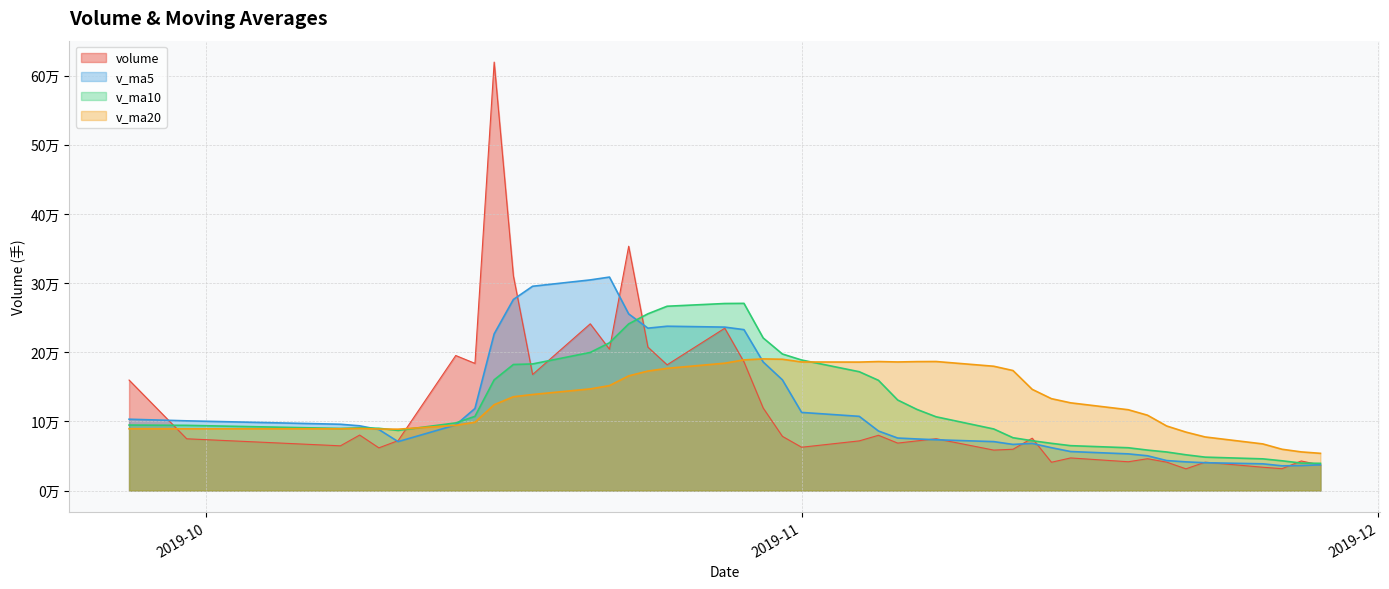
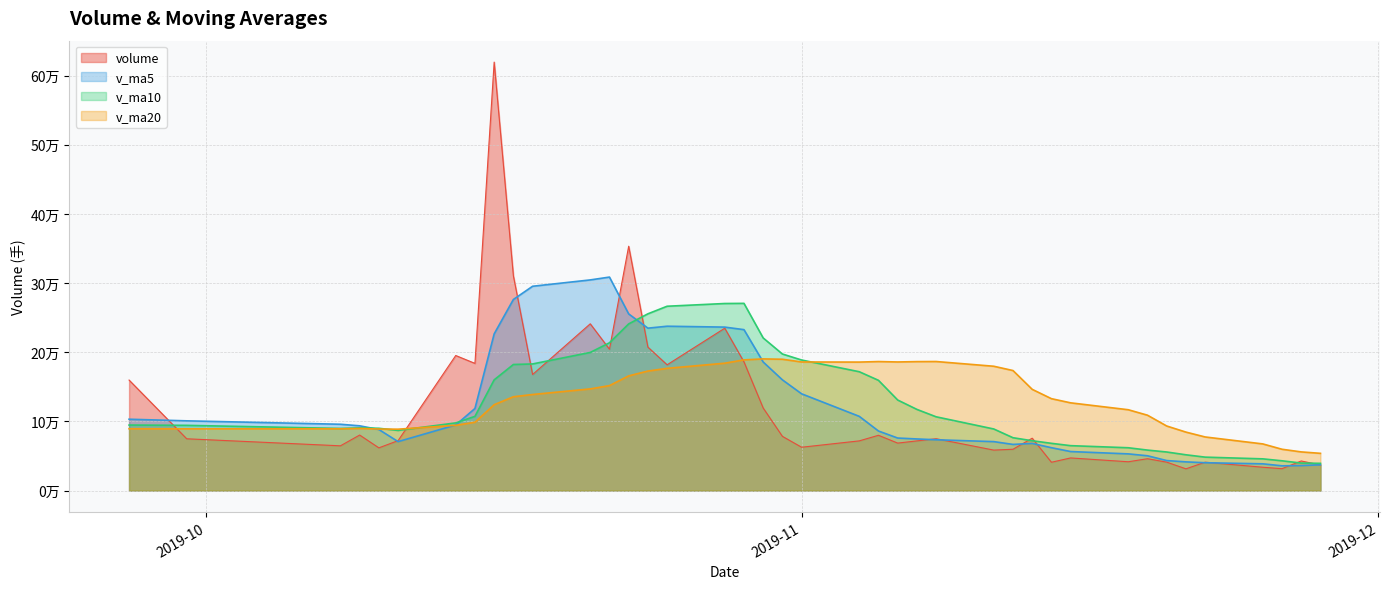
v_ma5, 2019-11: 11万 -> 14万
